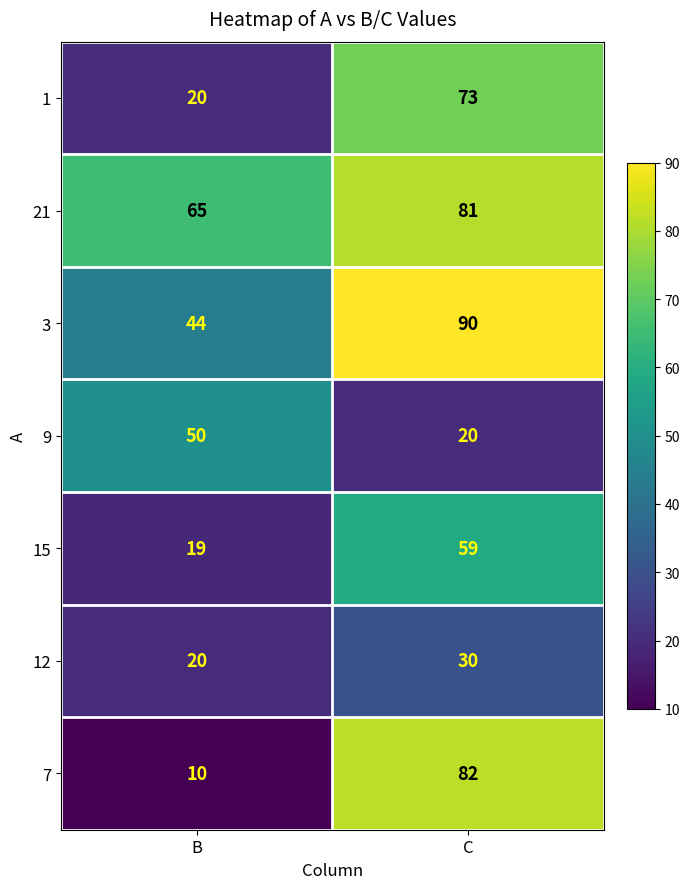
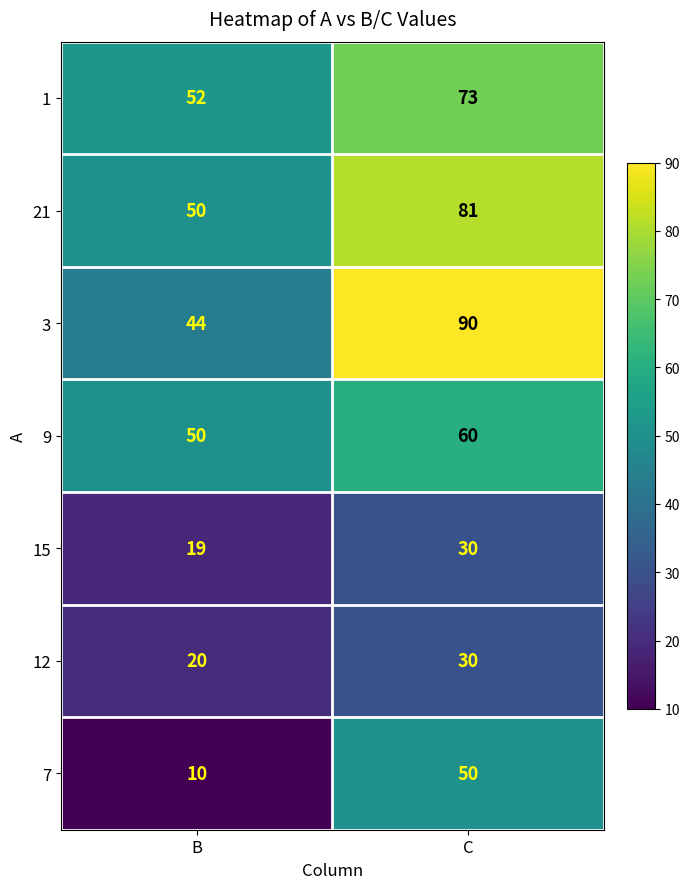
1, B: 20 -> 52
21, B: 65 -> 50
9, C: 20 -> 60
15, C: 59 -> 30
7, C: 82 -> 50
